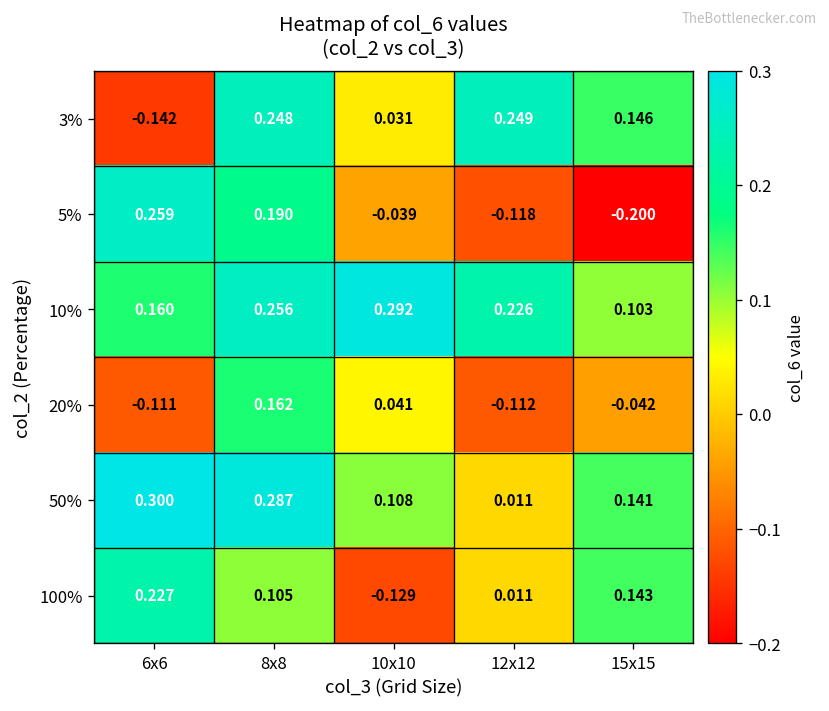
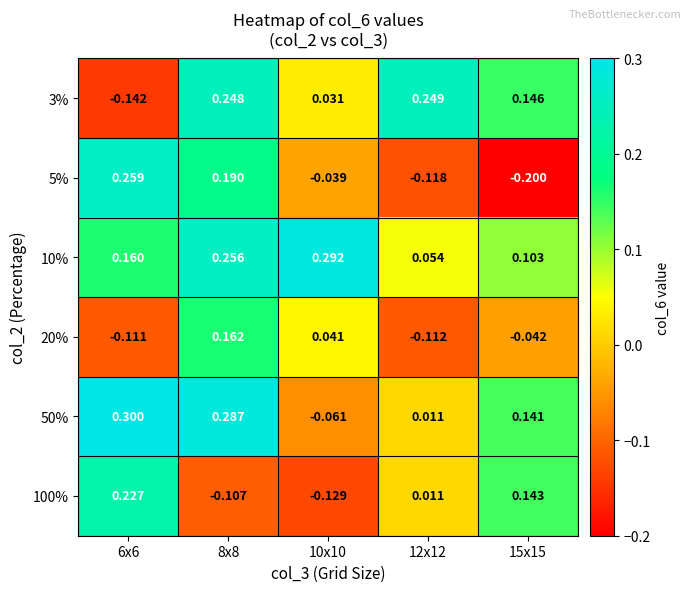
10%, 12x12: 0.226 -> 0.054
50%, 10x10: 0.108 -> -0.061
100%, 8x8: 0.105 -> -0.107
